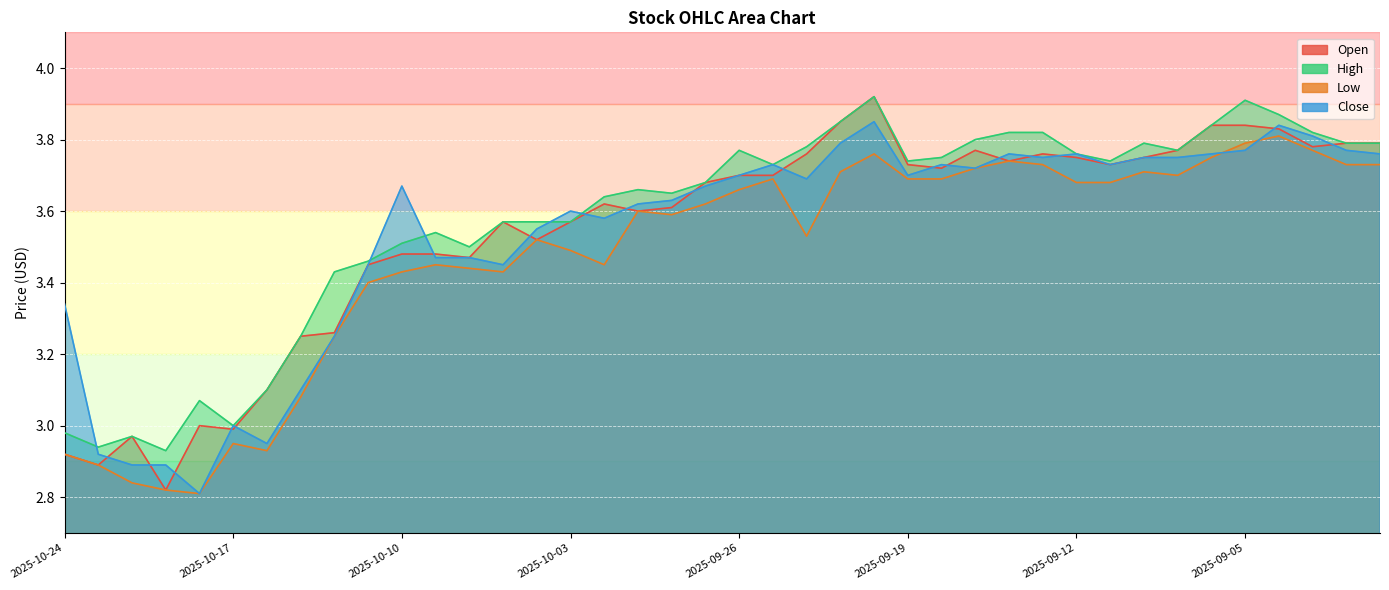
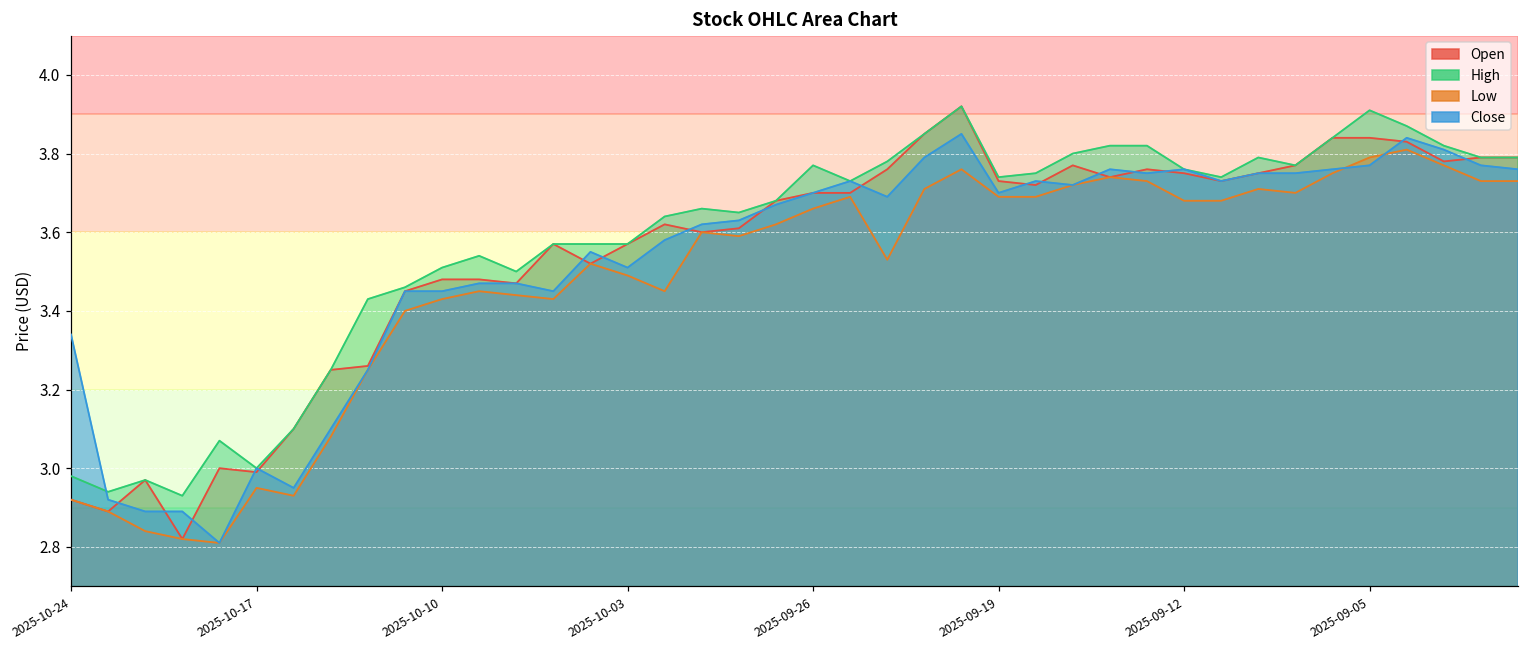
Close, 2025-10-10: 3.67 -> 3.45
Close, 2025-10-03: 3.60 -> 3.51
